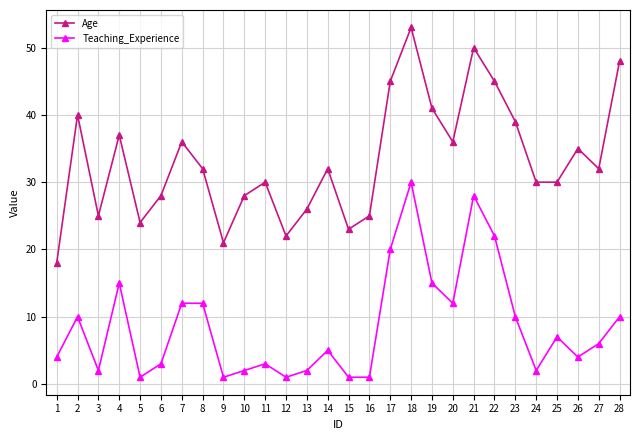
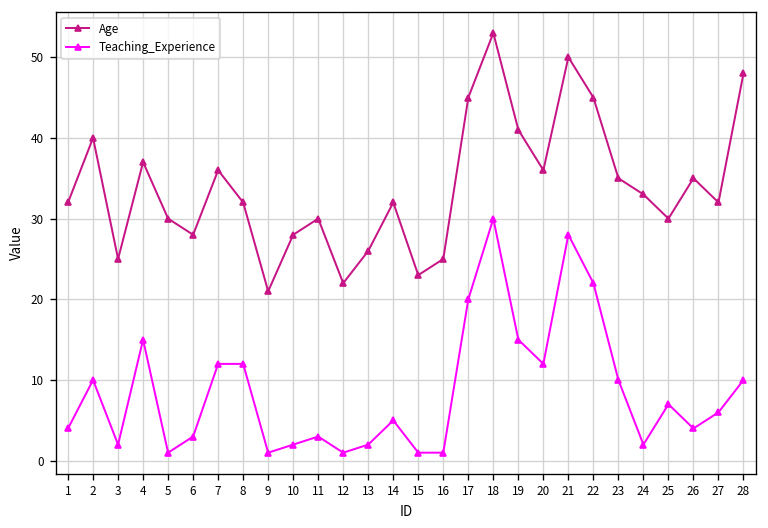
Age, 1: 18 -> 32
Age, 5: 24 -> 30
Age, 23: 39 -> 35
Age, 24: 30 -> 33
